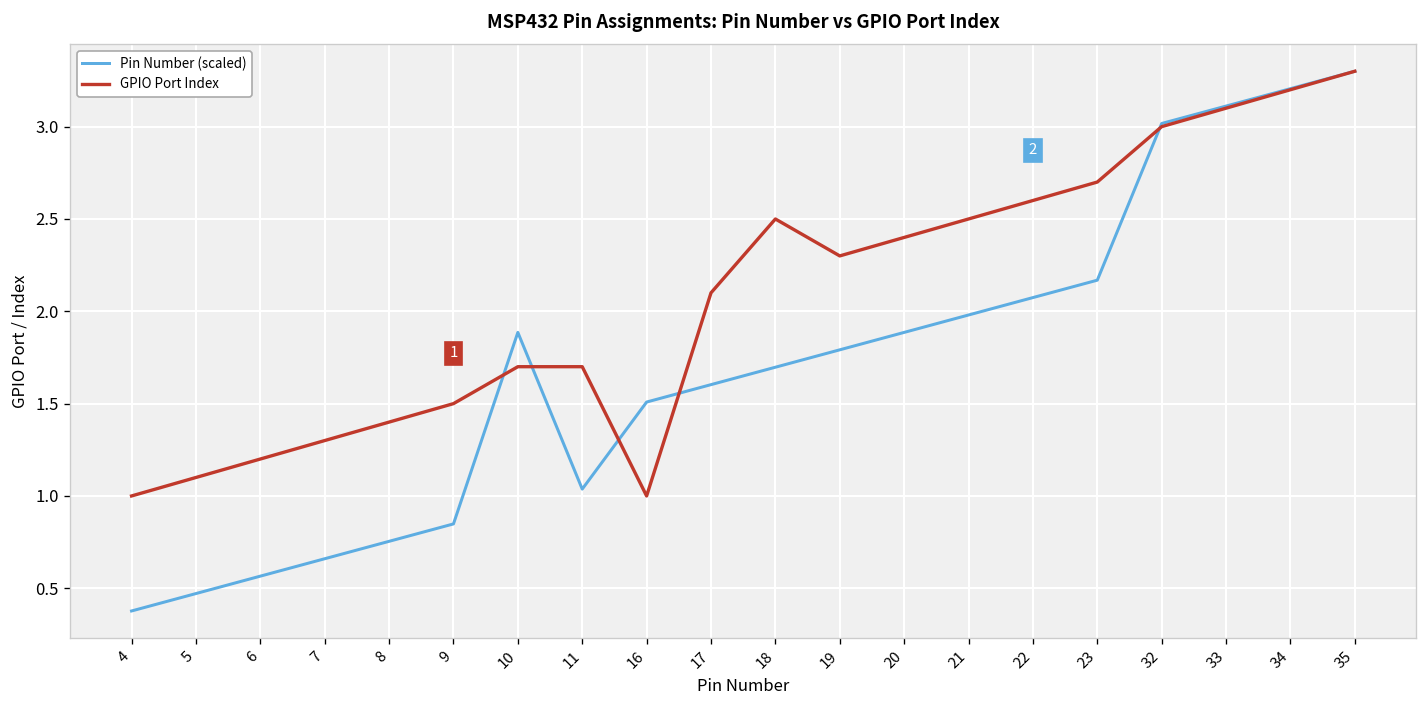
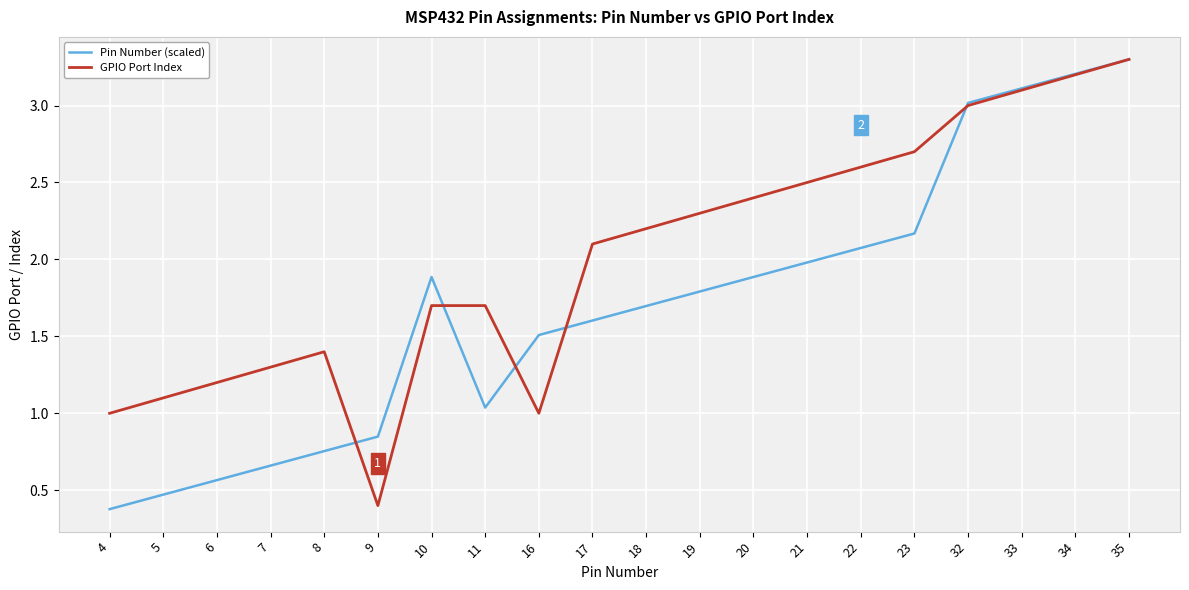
GPIO Port Index, 9: 1.5 -> 0.4
GPIO Port Index, 18: 2.5 -> 2.2
